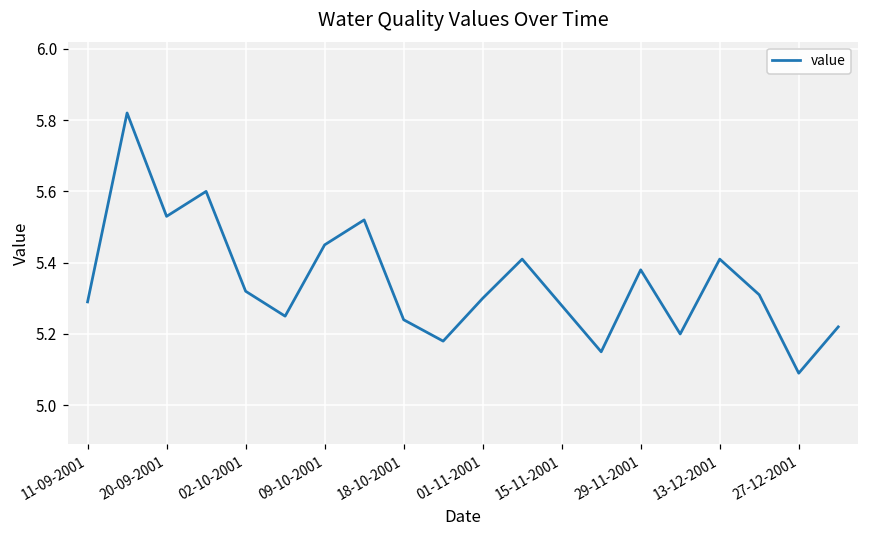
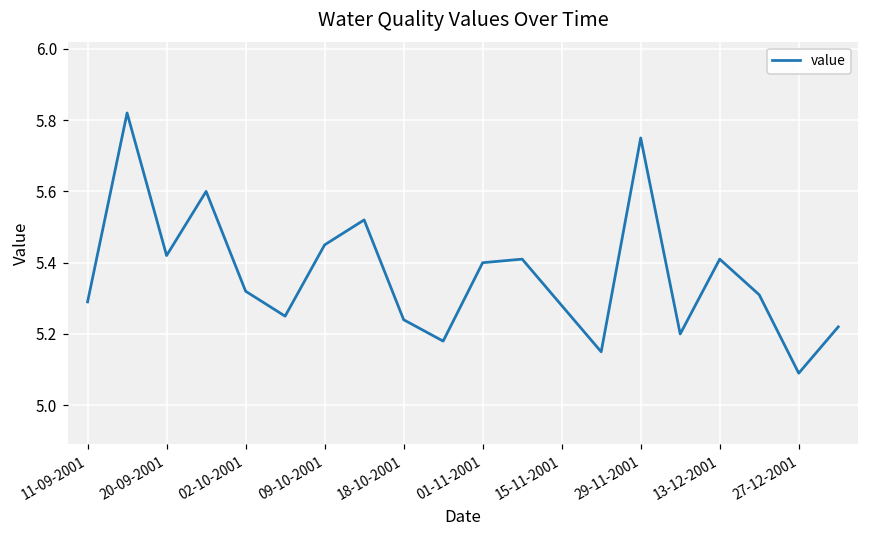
20-09-2001: 5.53 -> 5.42
01-11-2001: 5.3 -> 5.4
29-11-2001: 5.38 -> 5.75
